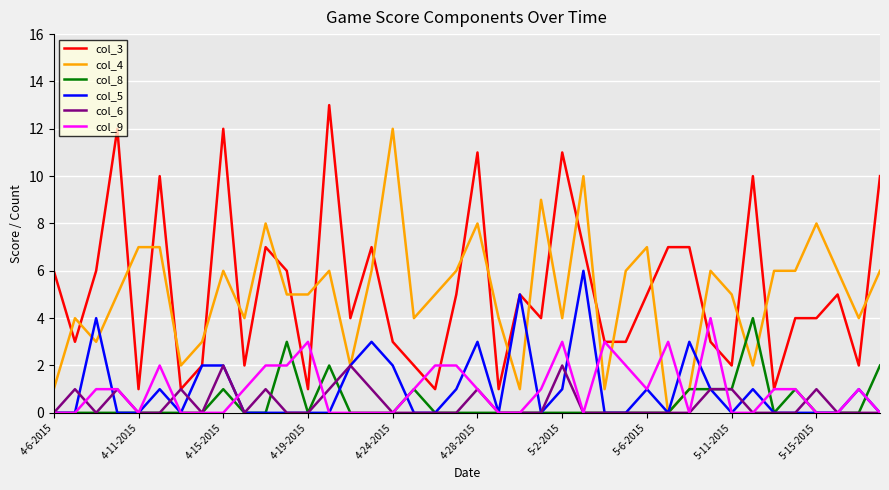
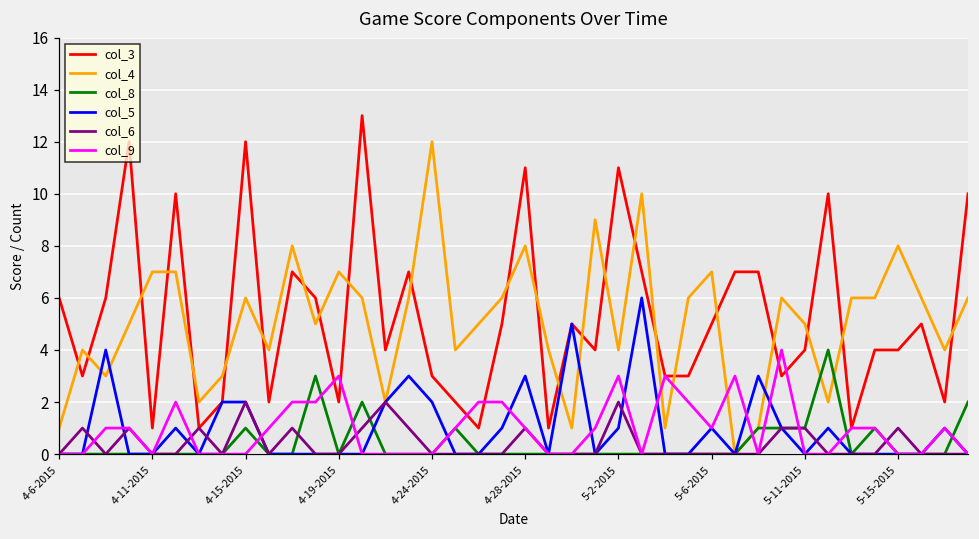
col_3, 4-19-2015: 1 -> 2
col_4, 4-19-2015: 5 -> 7
col_3, 5-11-2015: 2 -> 4
